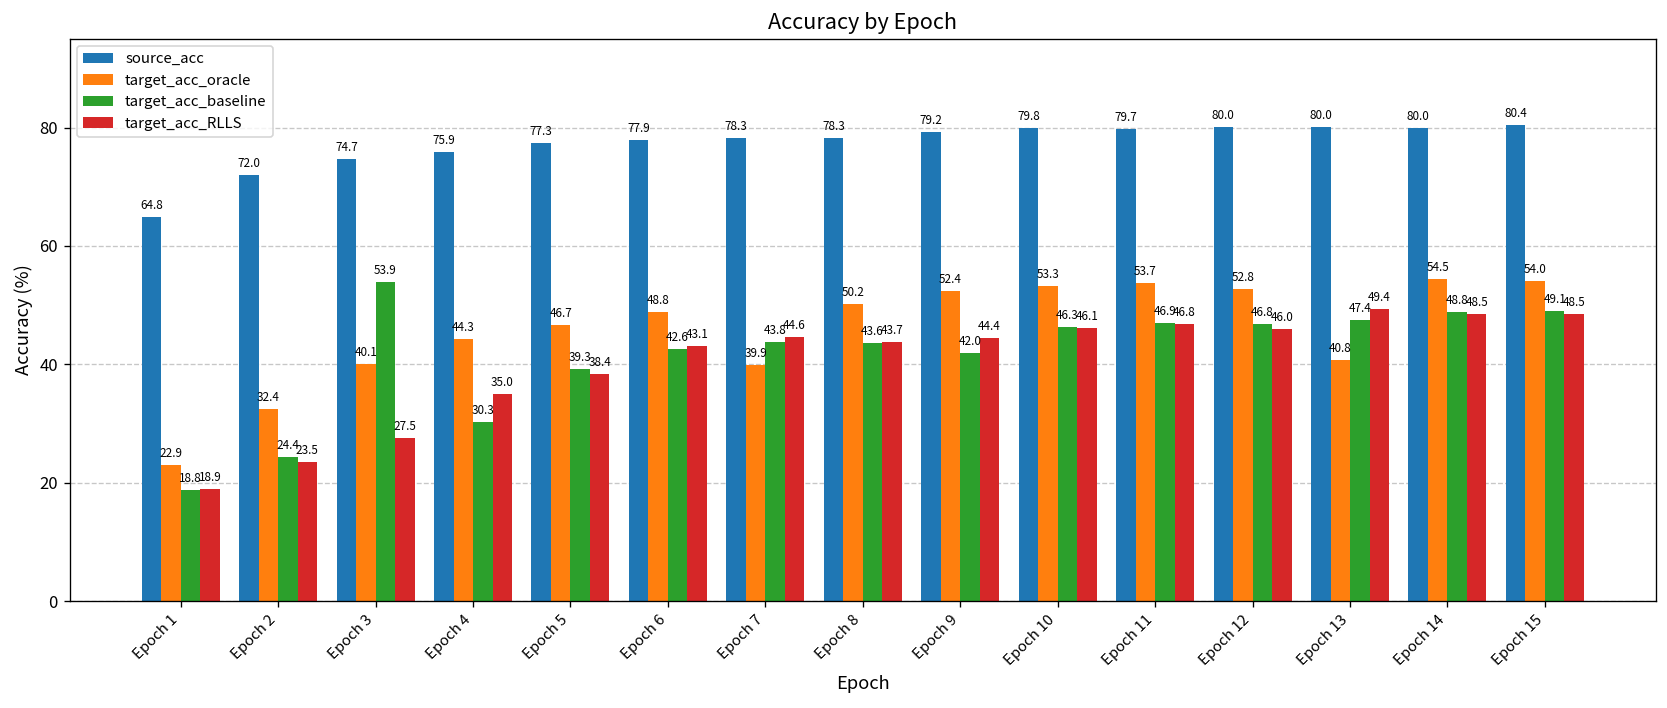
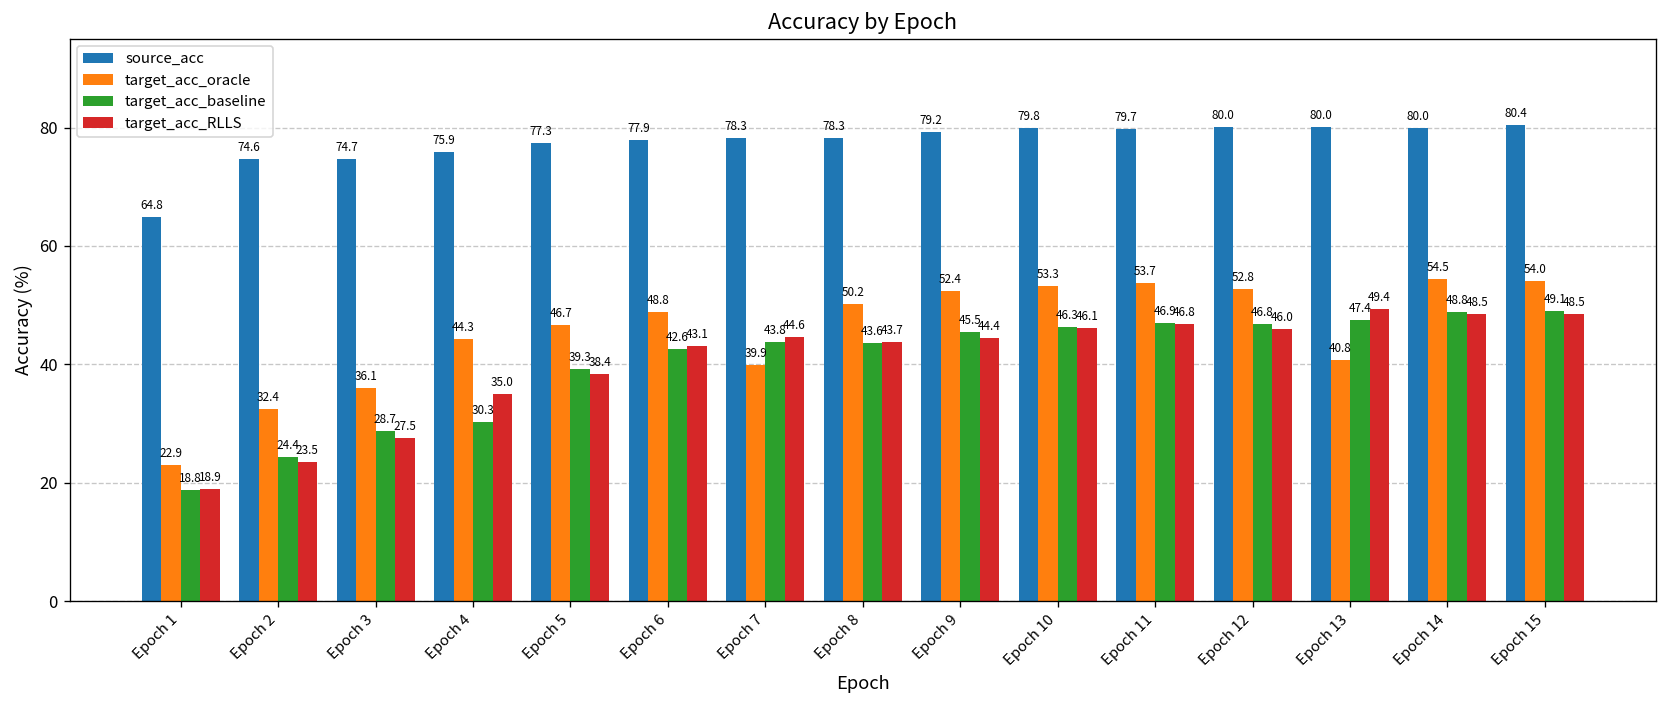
source_acc, Epoch 2: 72.0 -> 74.6
target_acc_oracle, Epoch 3: 40.1 -> 36.1
target_acc_baseline, Epoch 3: 53.9 -> 28.7
target_acc_baseline, Epoch 9: 42.0 -> 45.5
